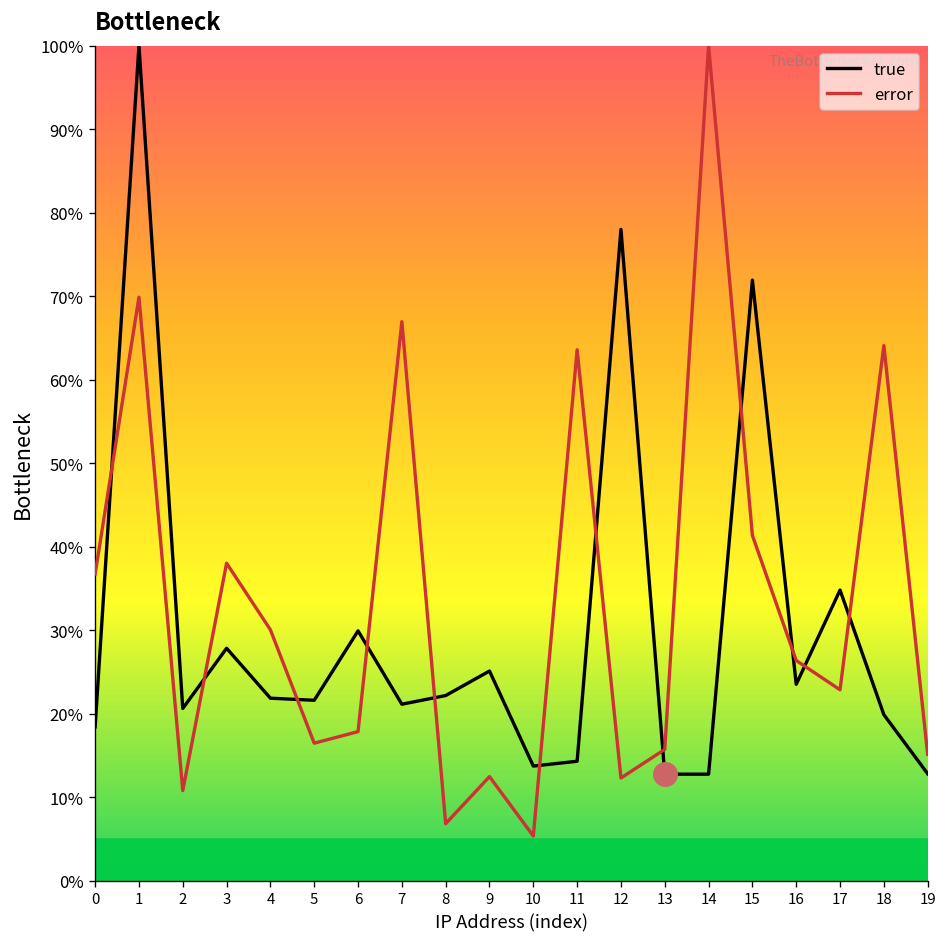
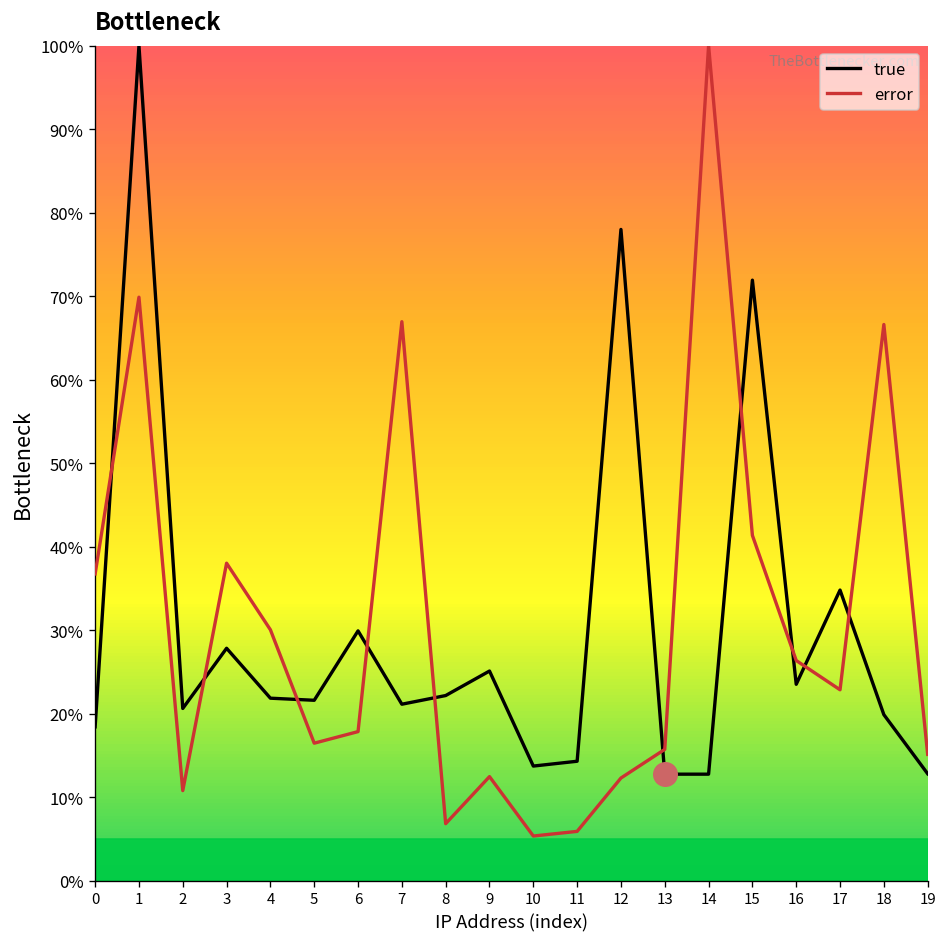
error, 11: 64% -> 6%
error, 18: 64% -> 67%
